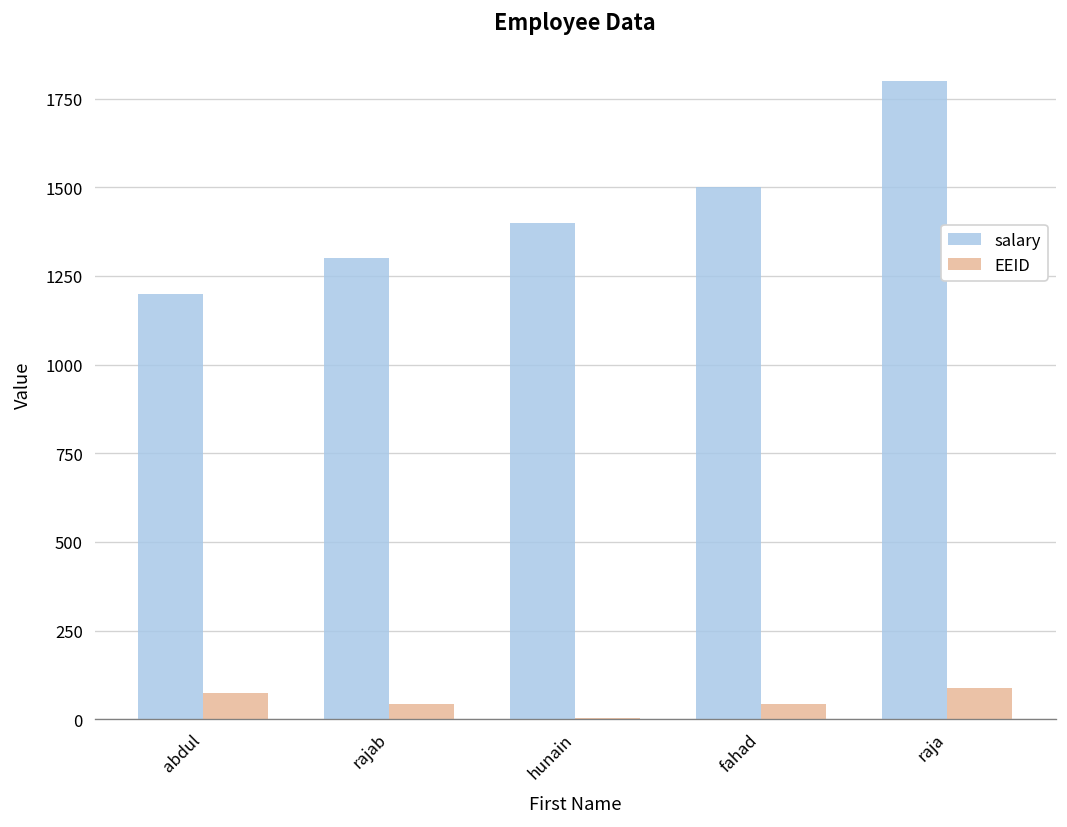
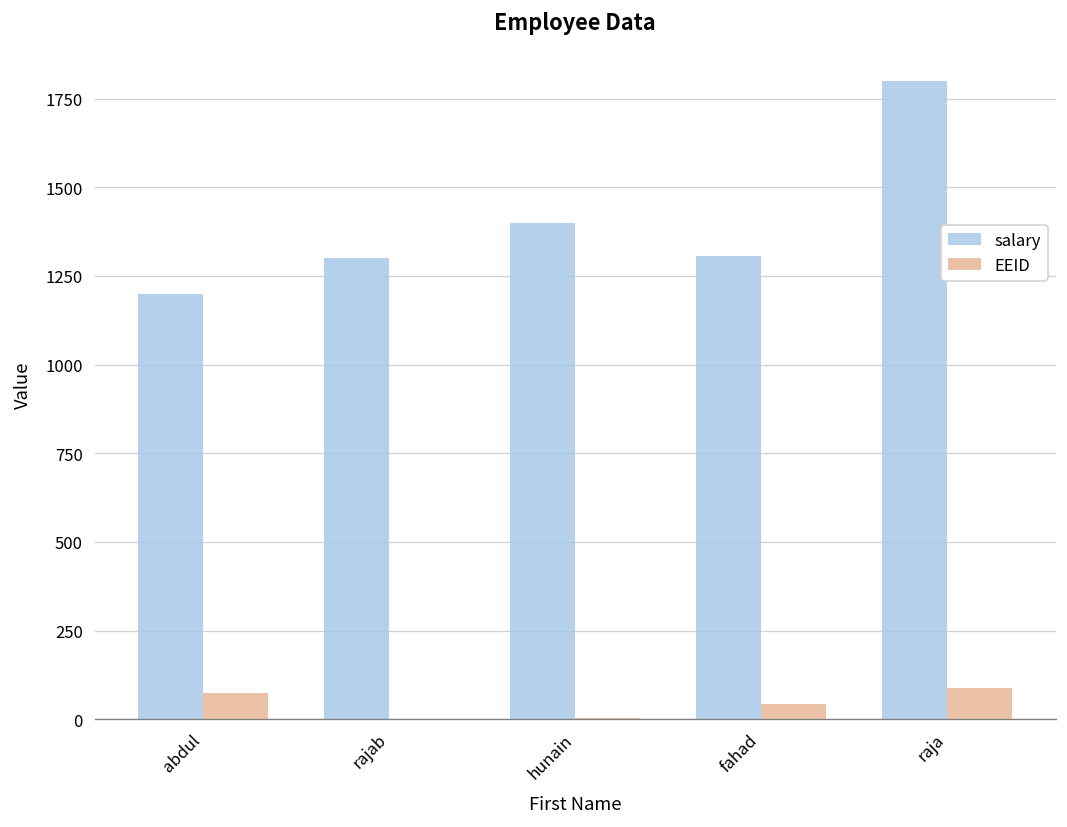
EEID, rajab: 40 -> 0
salary, fahad: 1500 -> 1310
